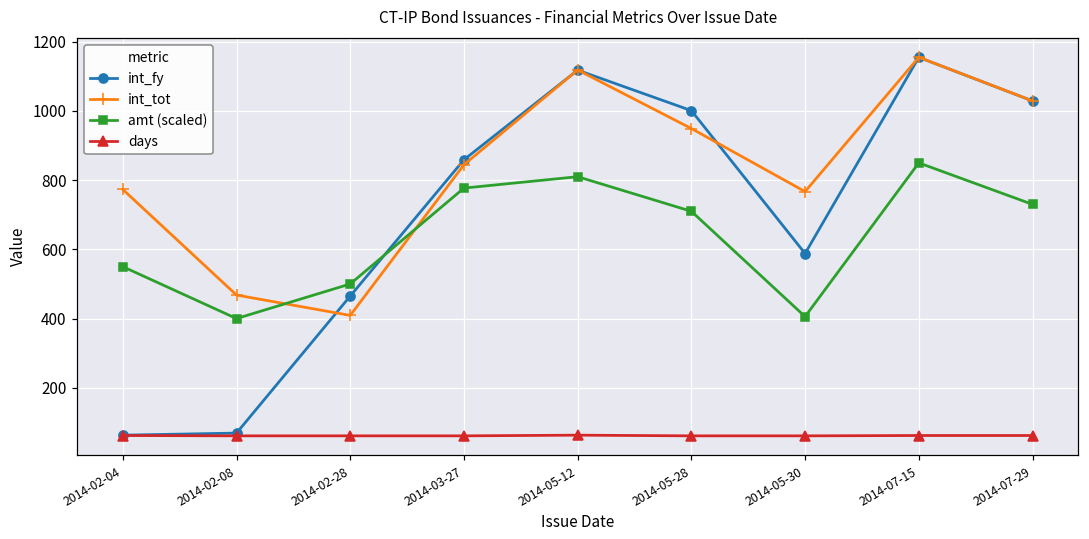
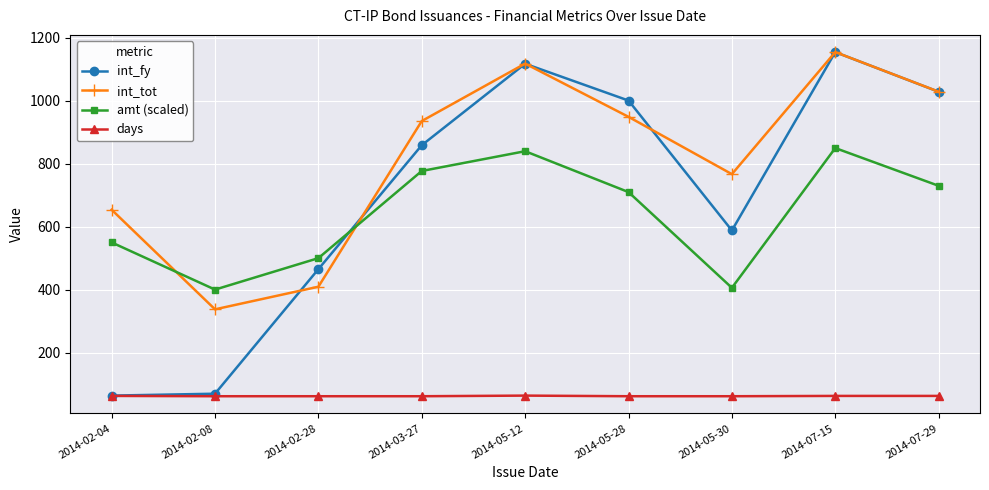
int_tot, 2014-02-04: 770 -> 650
int_tot, 2014-02-08: 470 -> 340
int_tot, 2014-03-27: 840 -> 940
amt (scaled), 2014-05-12: 810 -> 840
